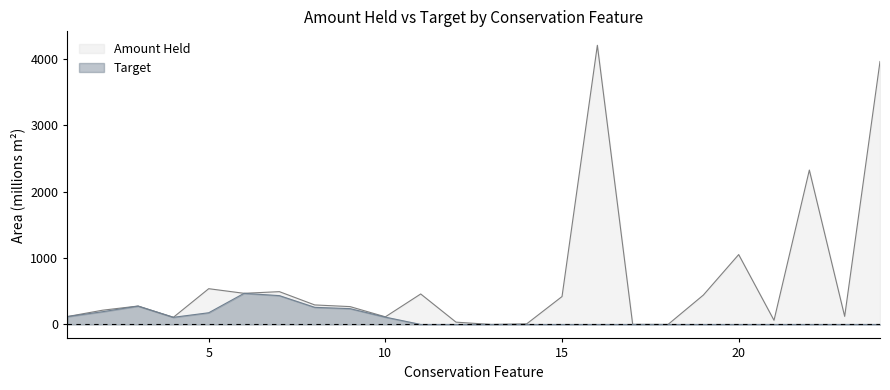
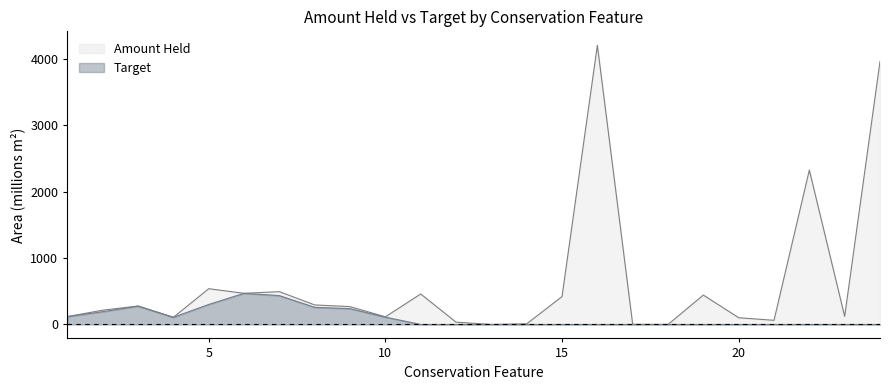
Target, 5: 200 -> 300
Amount Held, 20: 1100 -> 100
